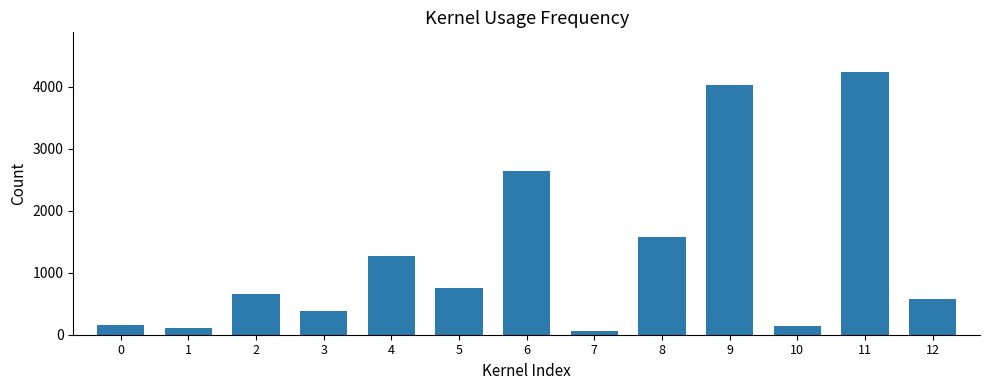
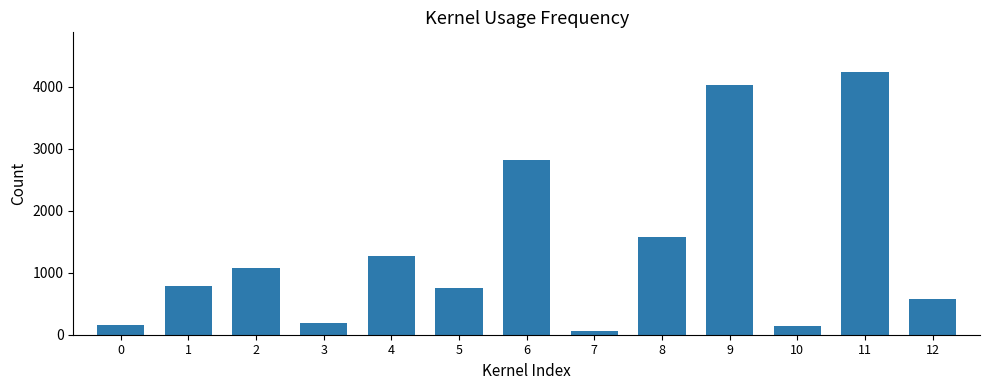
1: 100 -> 800
2: 700 -> 1100
3: 400 -> 200
6: 2600 -> 2800
